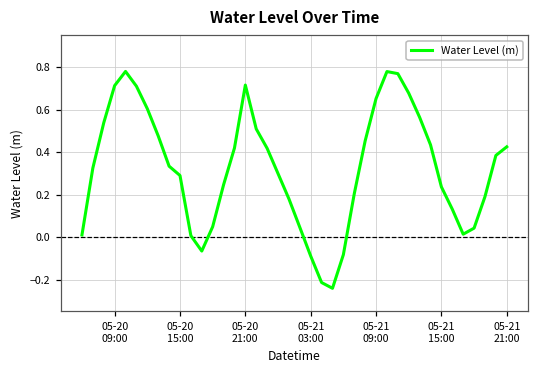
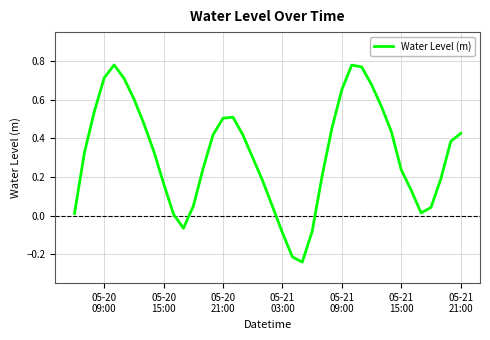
05-20 15:00: 0.29 -> 0.17
05-20 21:00: 0.72 -> 0.50
